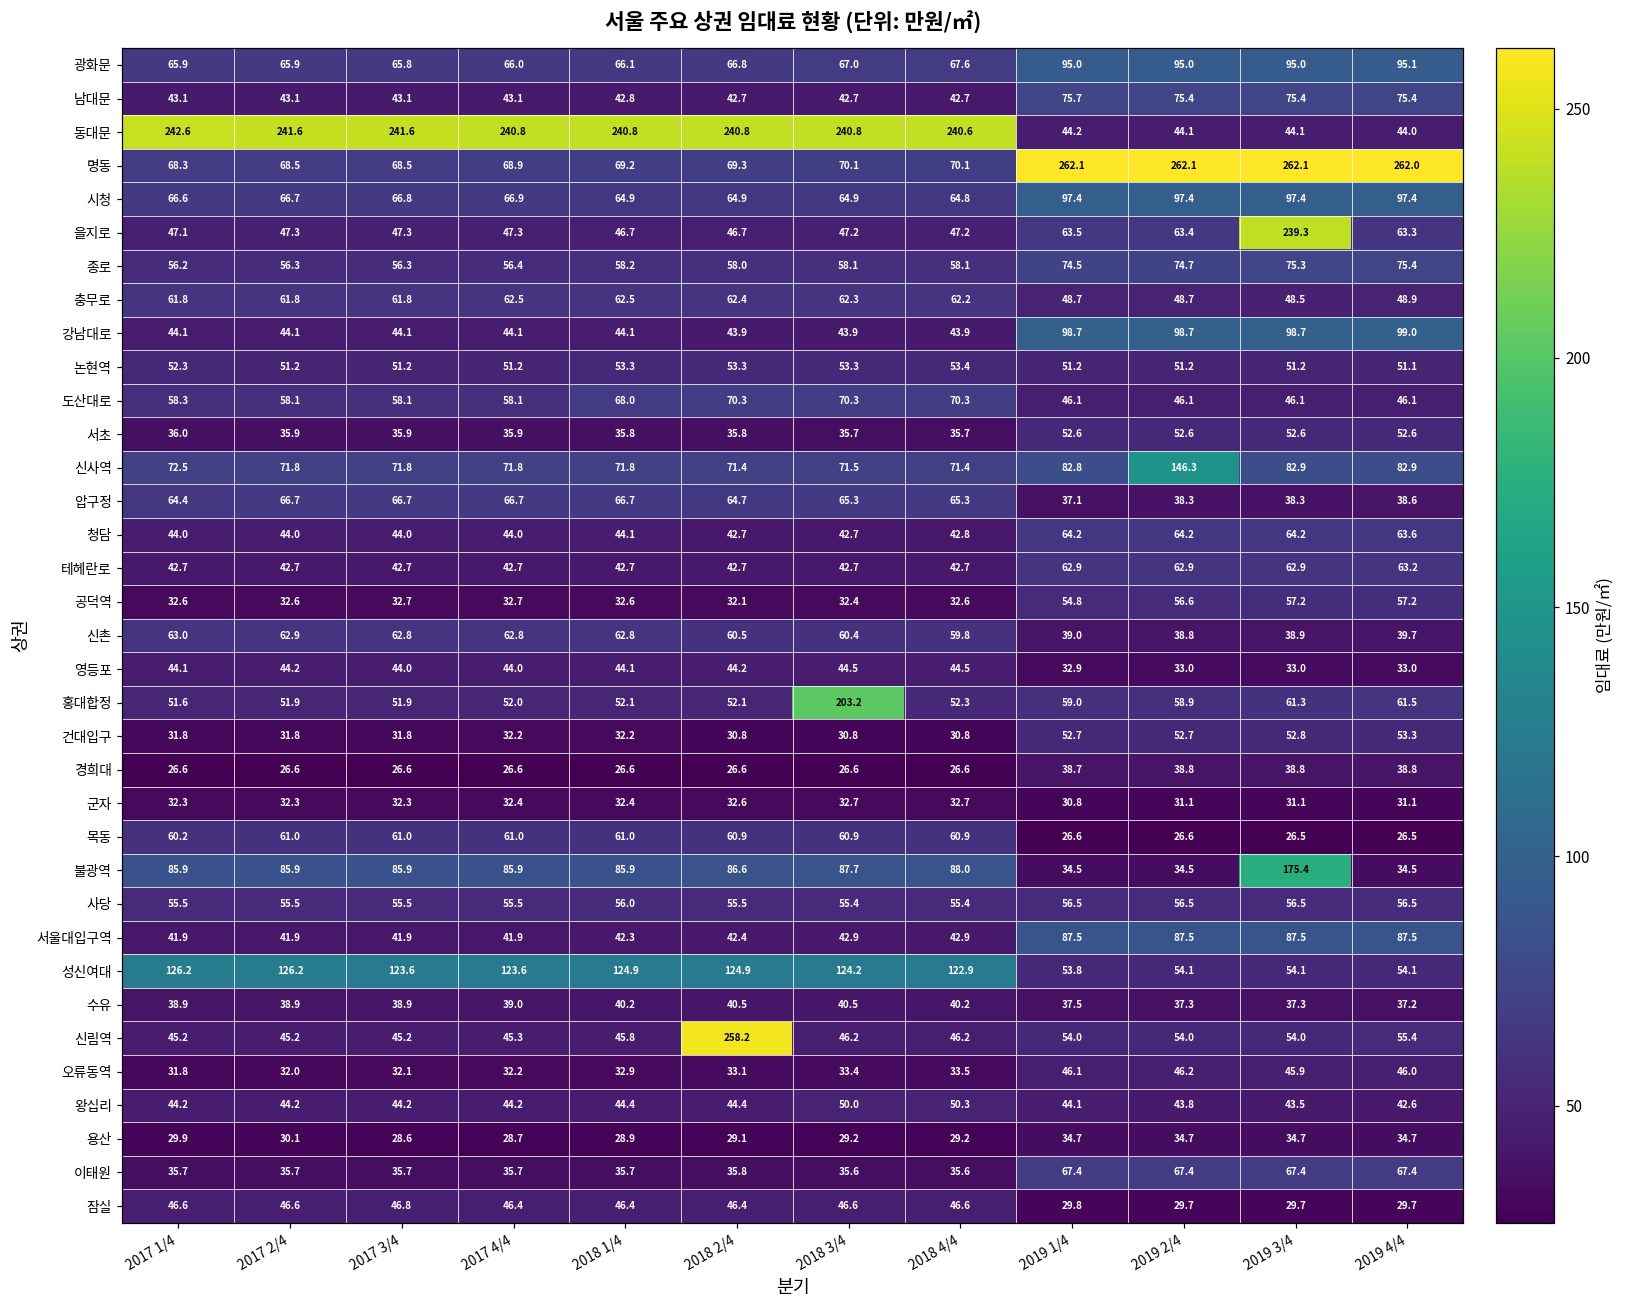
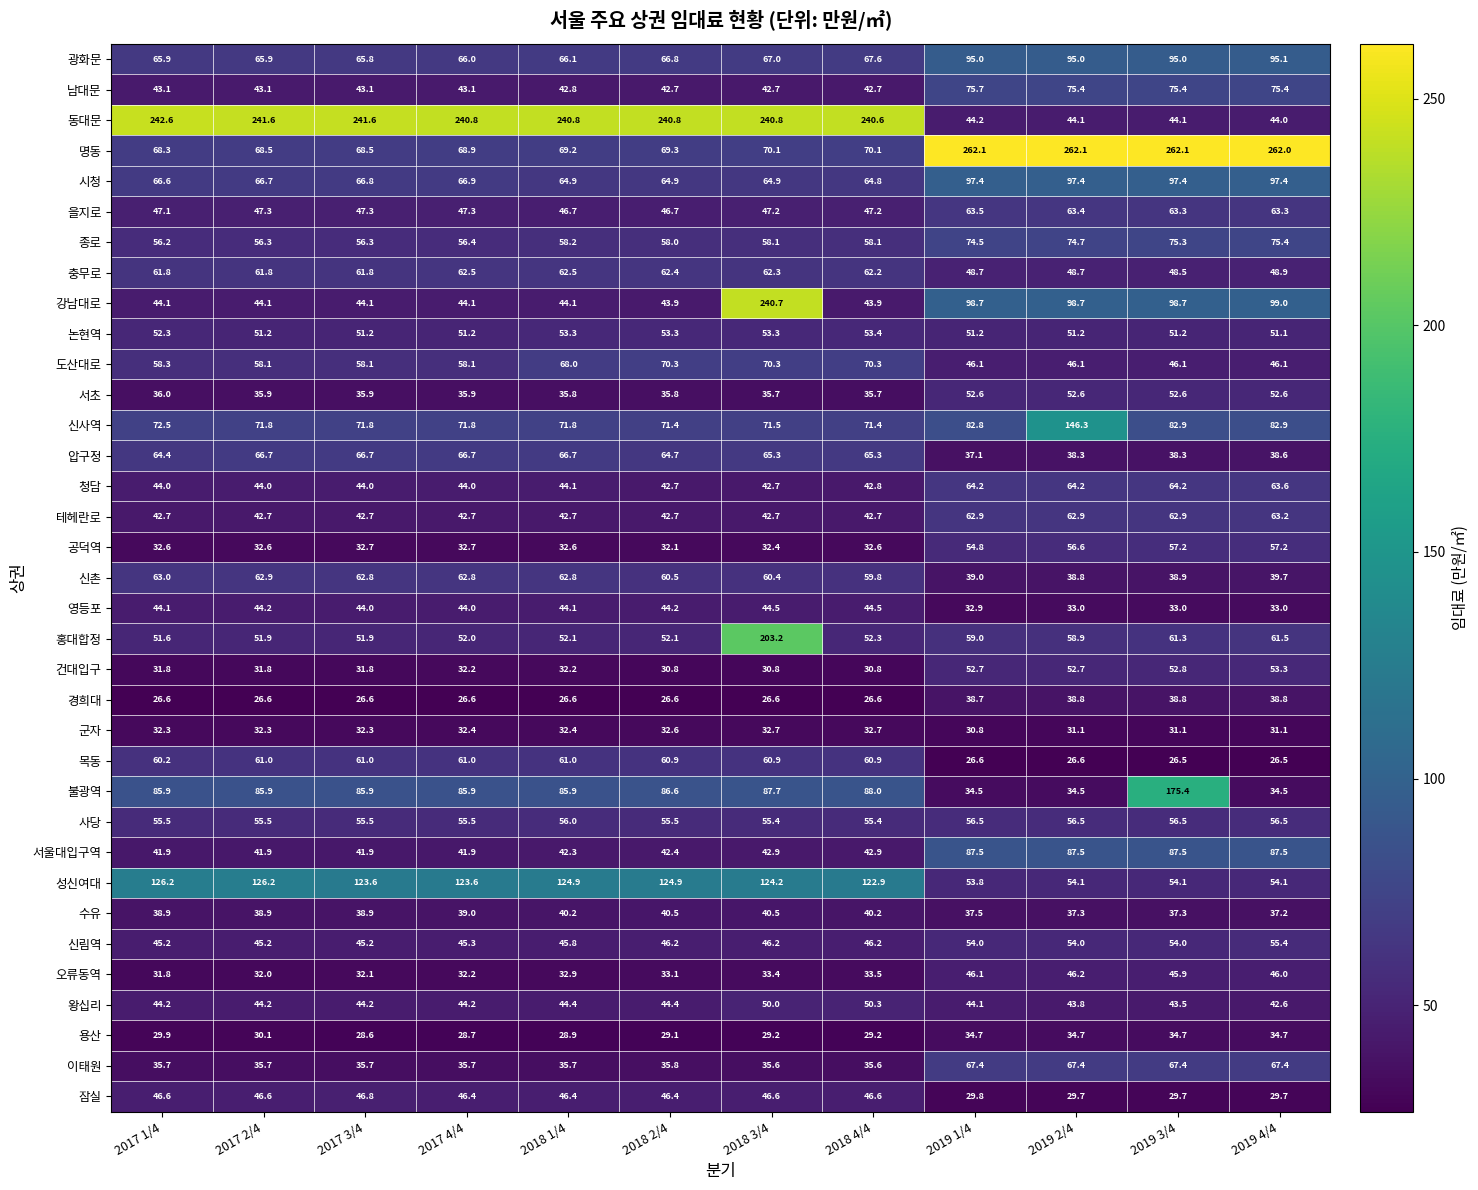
을지로, 2019 3/4: 239.3 -> 63.3
강남대로, 2018 3/4: 43.9 -> 240.7
신림역, 2018 2/4: 258.2 -> 46.2
